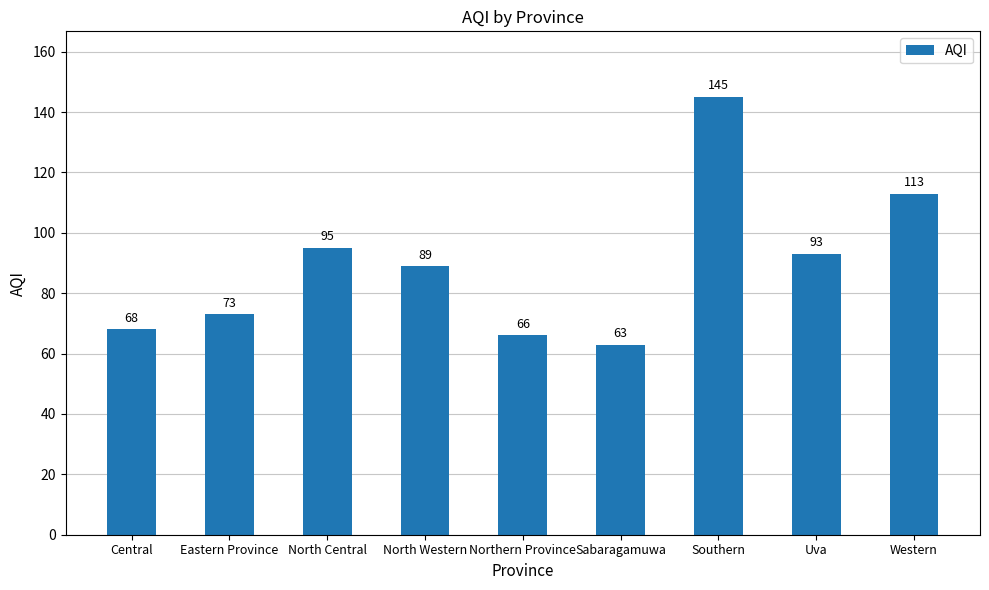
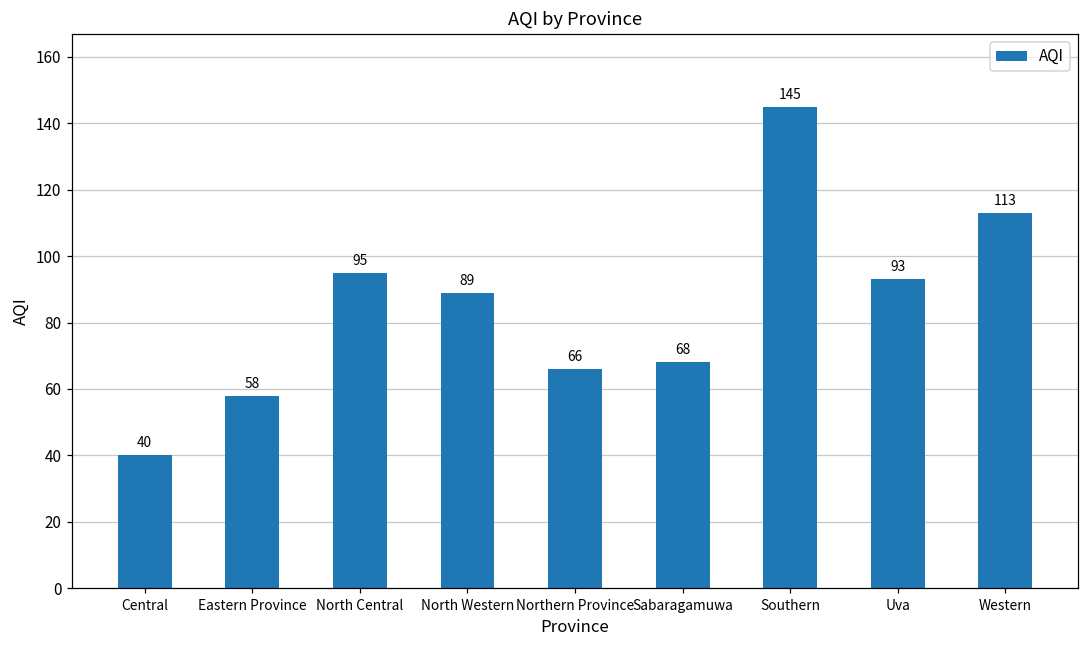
Central: 68 -> 40
Eastern Province: 73 -> 58
Sabaragamuwa: 63 -> 68
